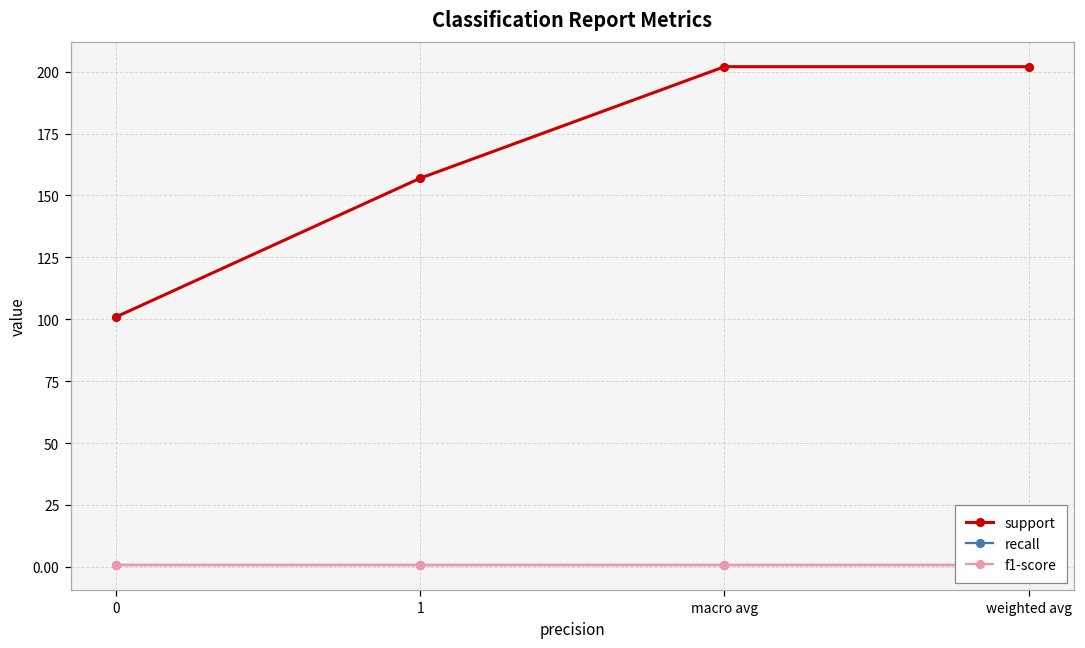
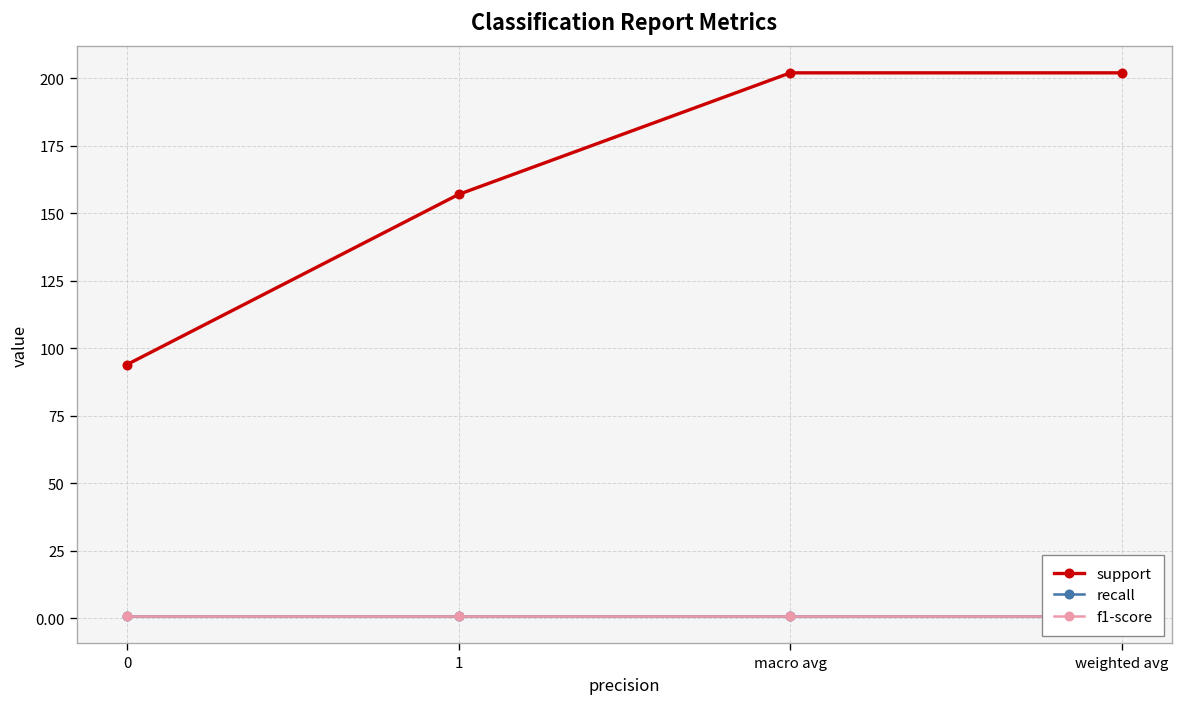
support, 0: 101 -> 94
